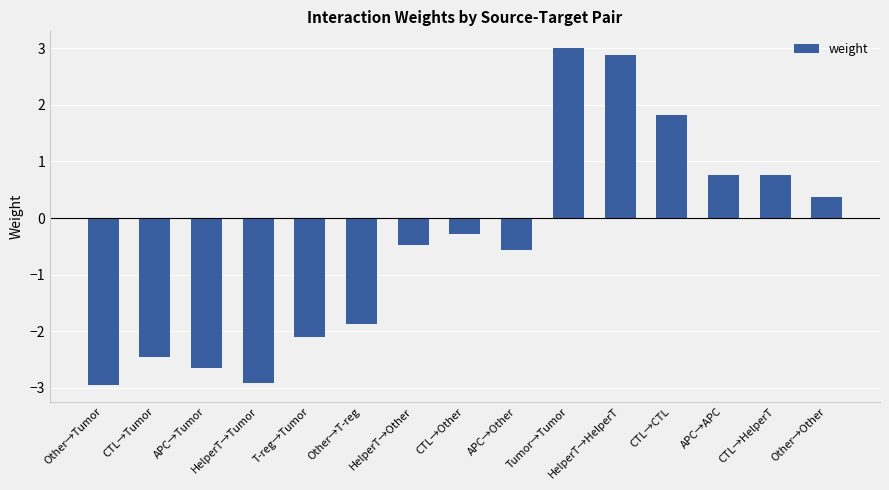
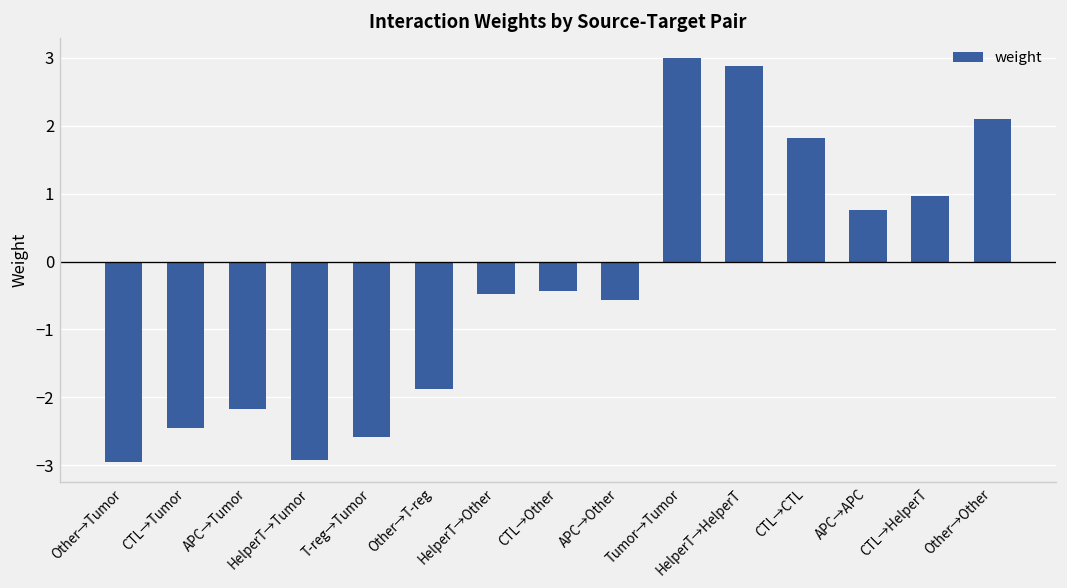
APC→Tumor: -2.7 -> -2.2
T-reg→Tumor: -2.1 -> -2.6
CTL→Other: -0.3 -> -0.4
CTL→HelperT: 0.8 -> 1.0
Other→Other: 0.4 -> 2.1
